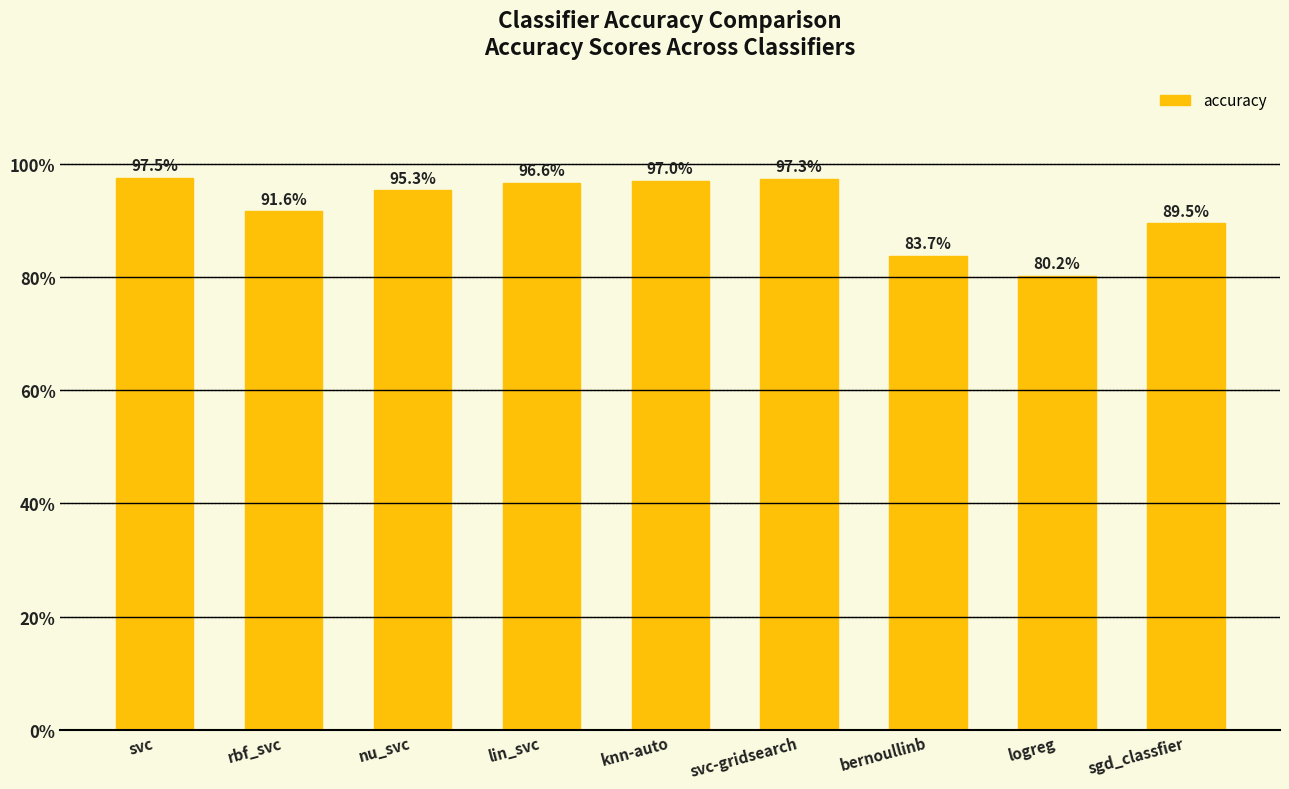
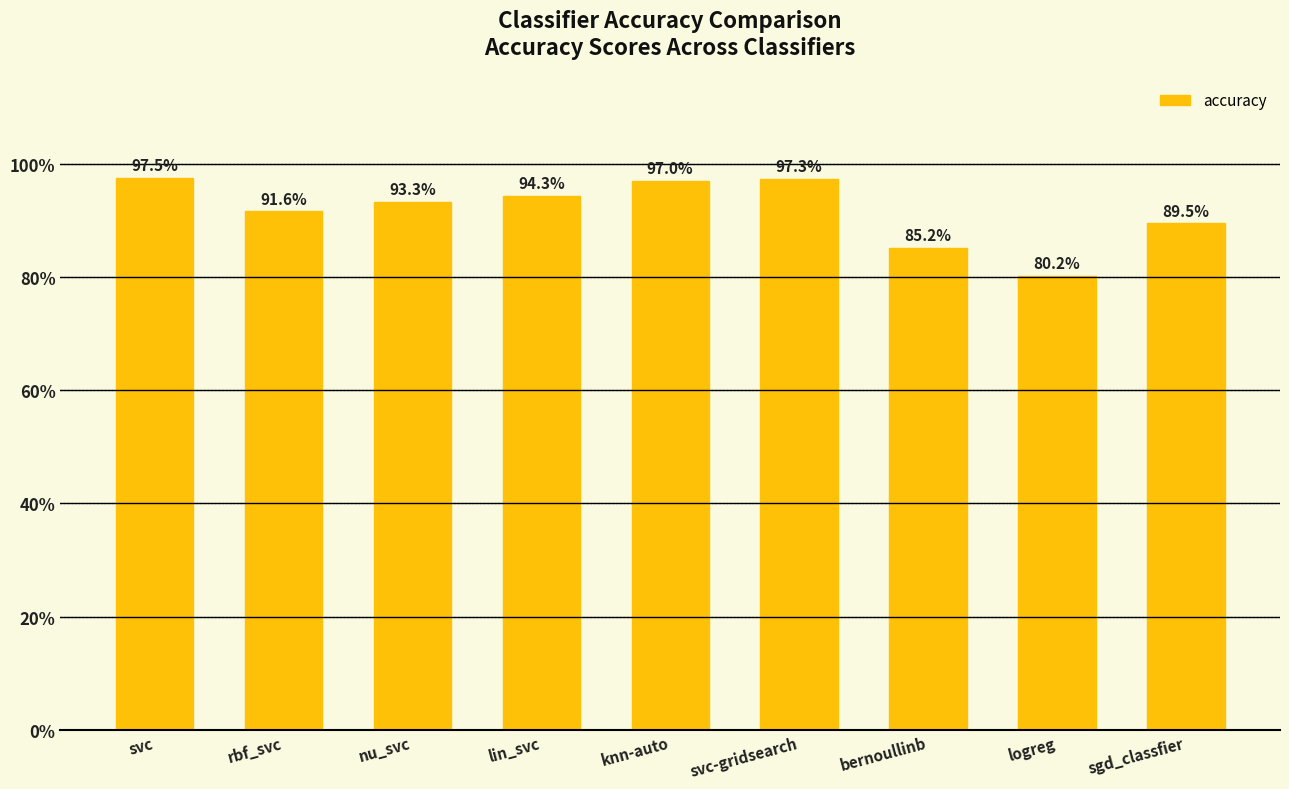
nu_svc: 95.3% -> 93.3%
lin_svc: 96.6% -> 94.3%
bernoullinb: 83.7% -> 85.2%
